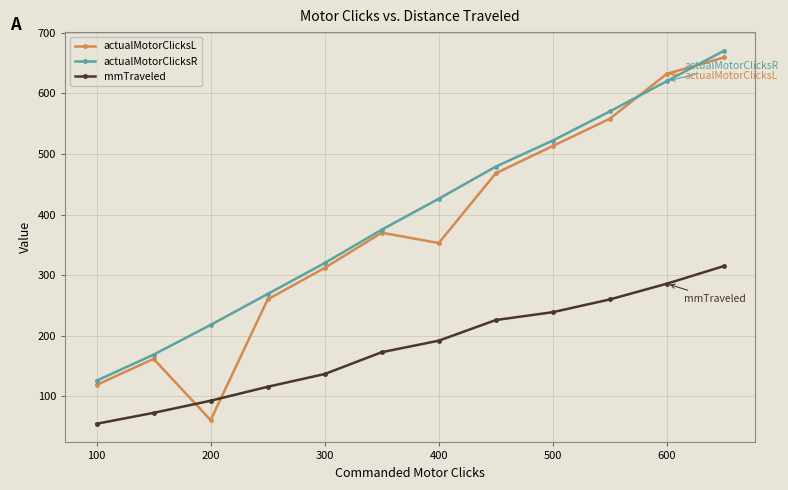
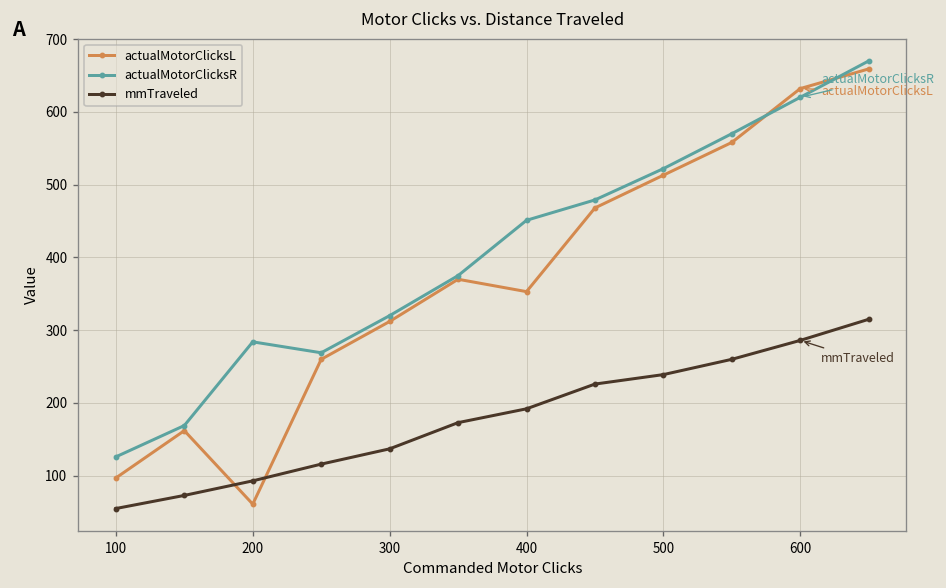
actualMotorClicksL, 100: 120 -> 100
actualMotorClicksR, 200: 220 -> 280
actualMotorClicksR, 400: 430 -> 450
